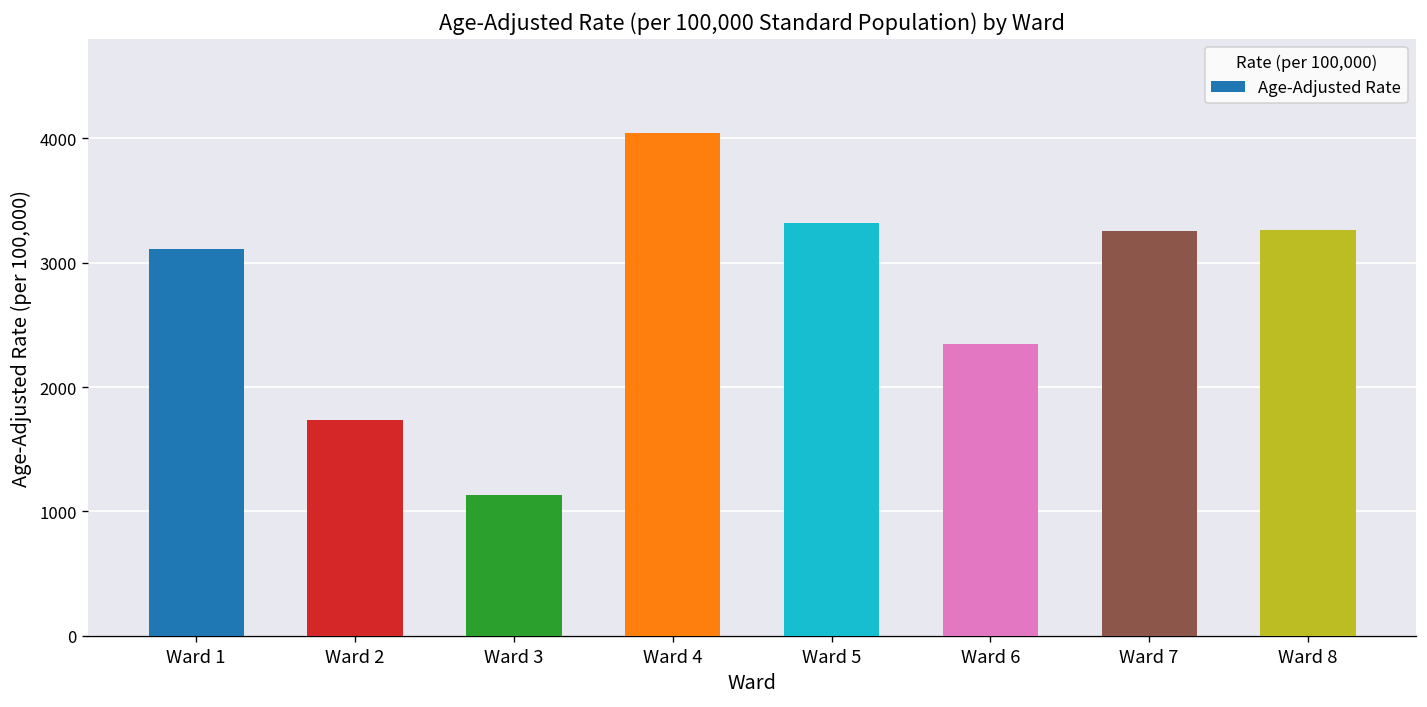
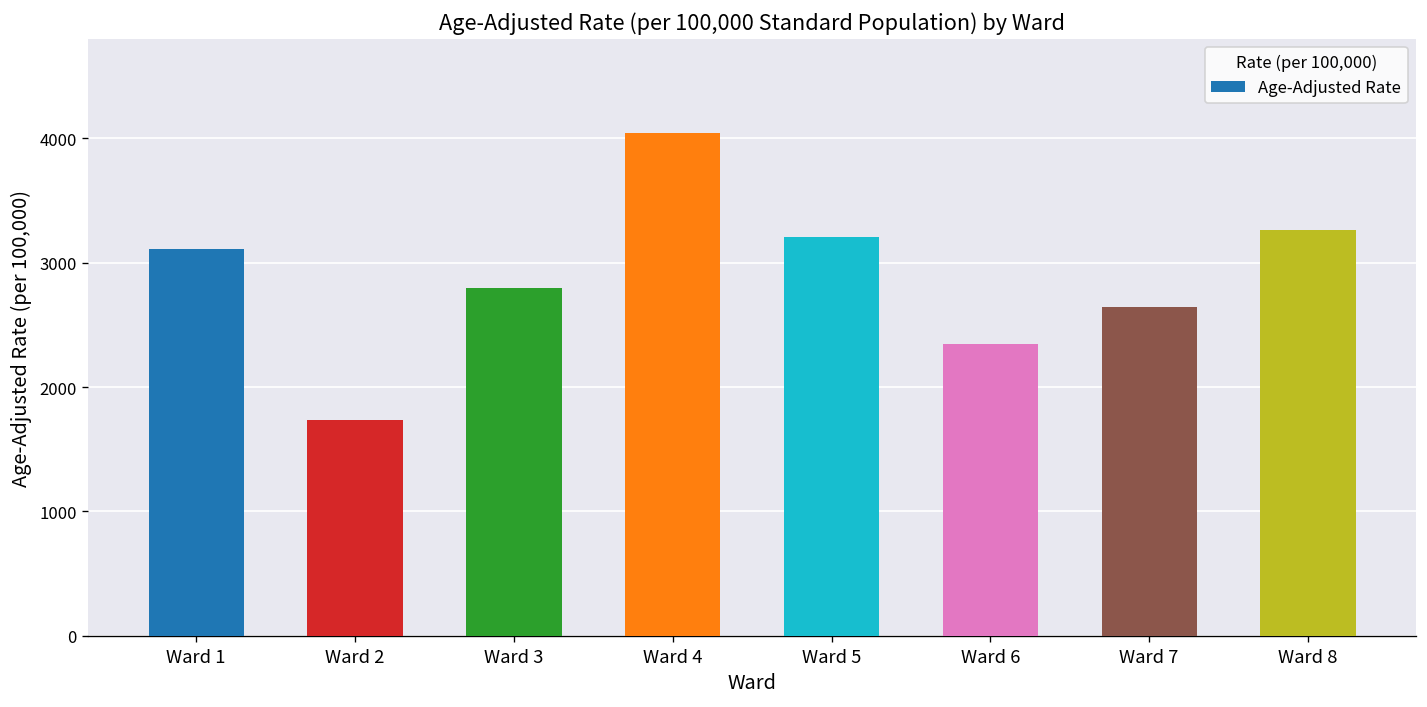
Ward 3: 1130 -> 2790
Ward 5: 3320 -> 3200
Ward 7: 3260 -> 2640
